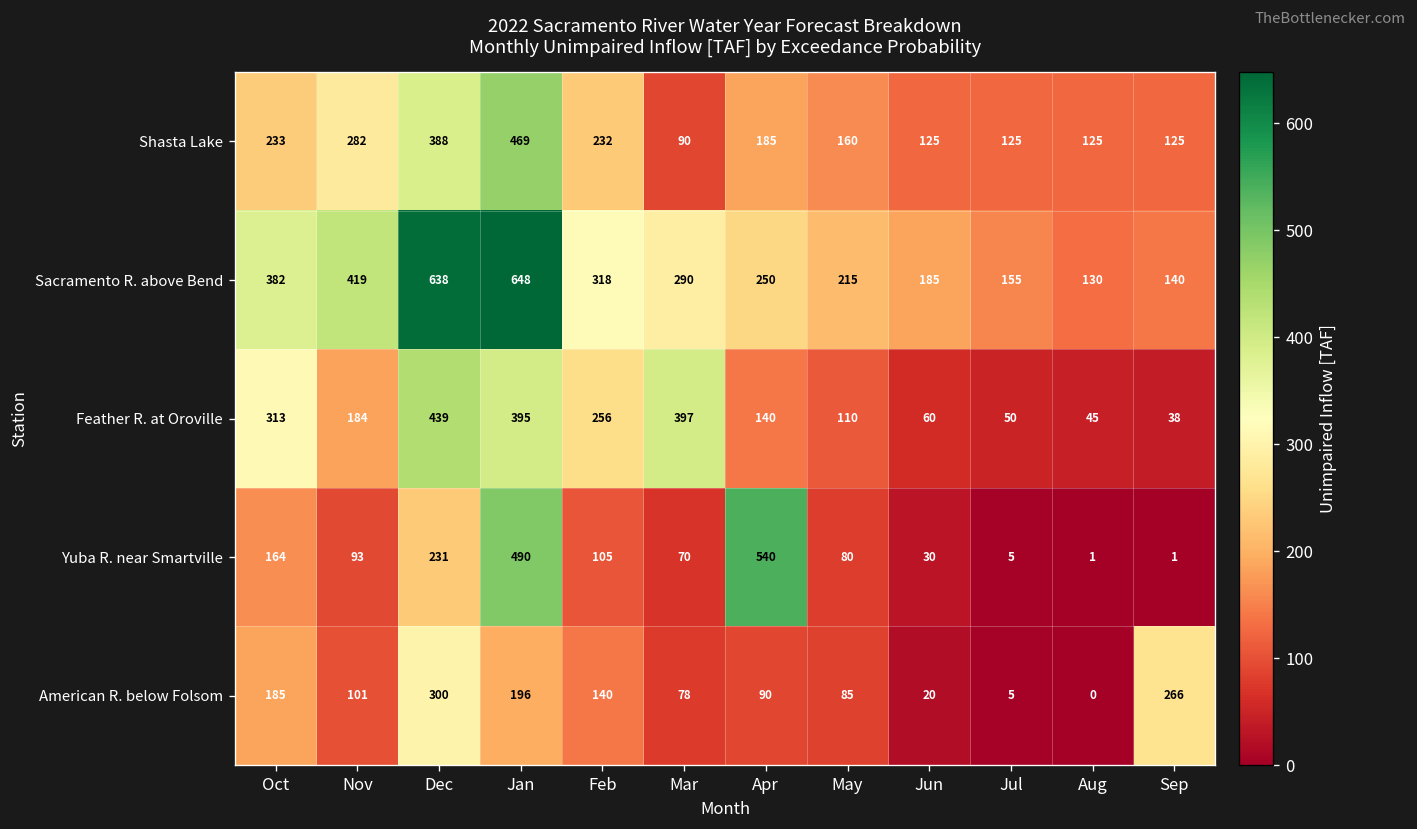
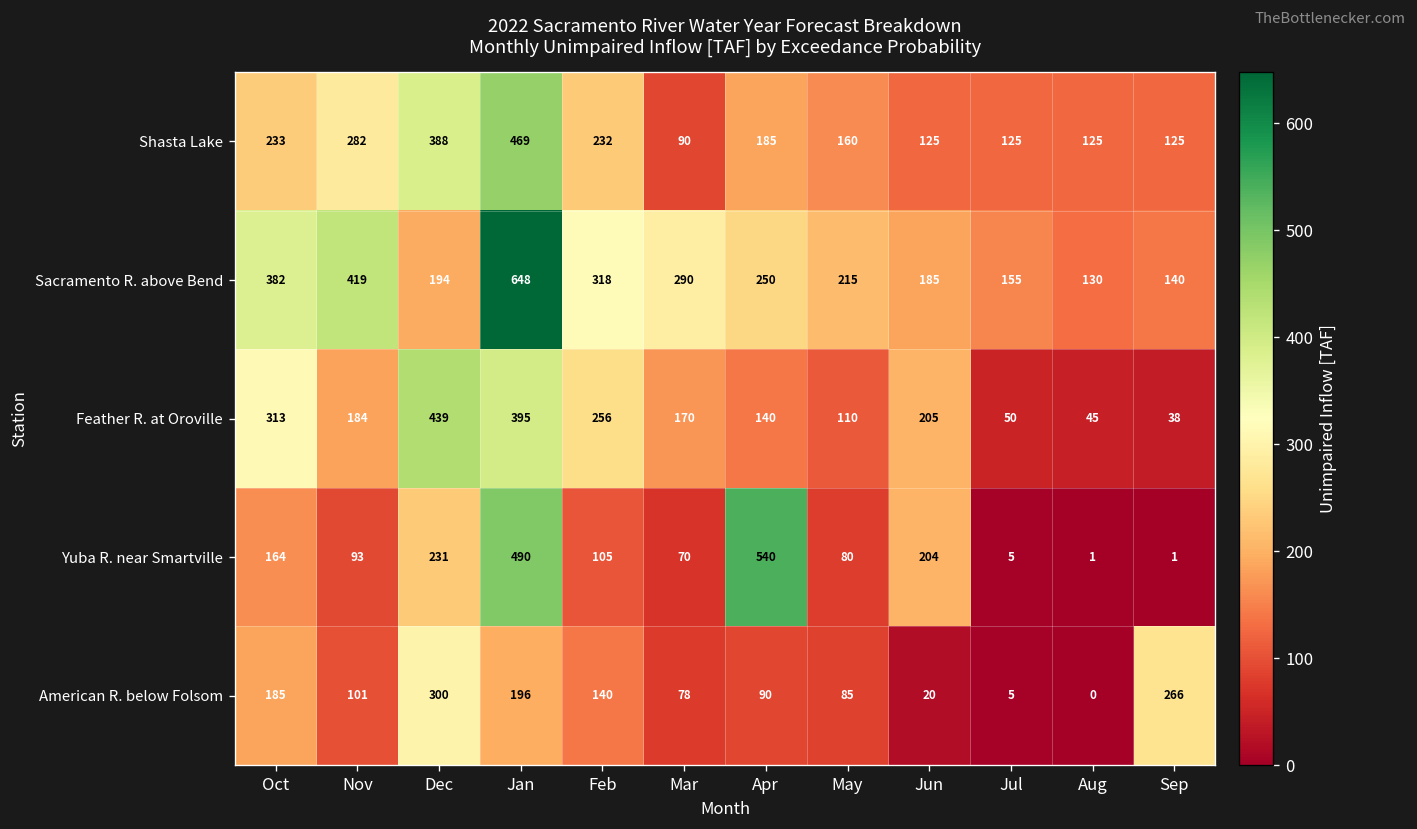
Sacramento R. above Bend, Dec: 638 -> 194
Feather R. at Oroville, Mar: 397 -> 170
Feather R. at Oroville, Jun: 60 -> 205
Yuba R. near Smartville, Jun: 30 -> 204
